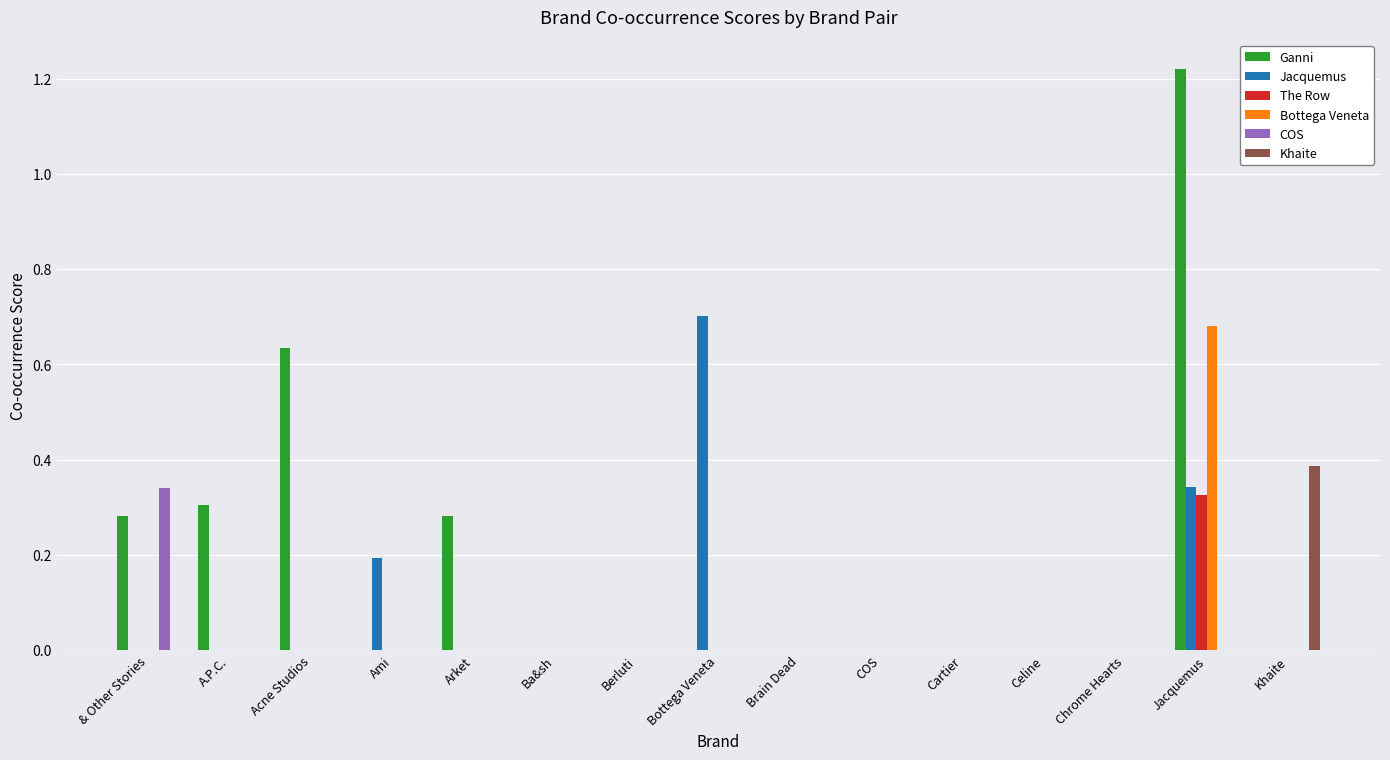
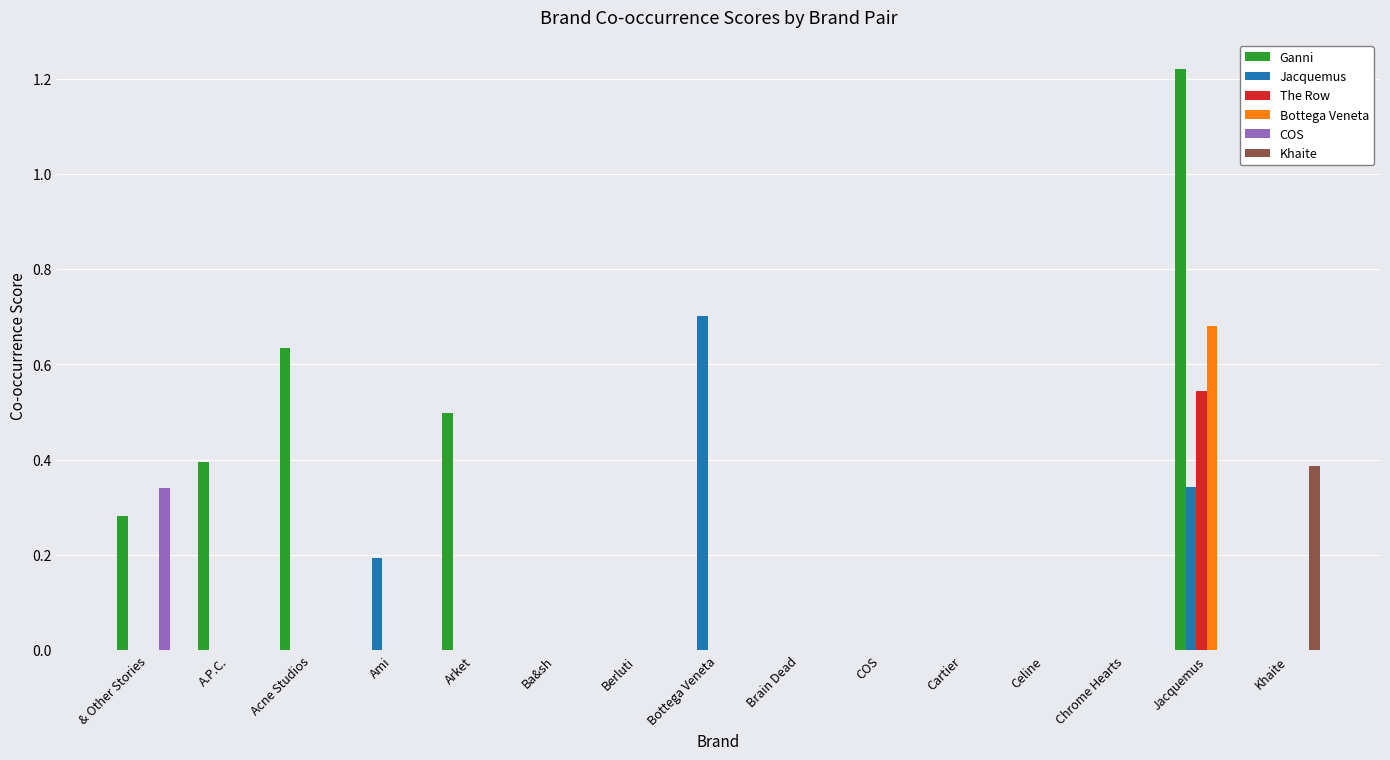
Ganni, A.P.C.: 0.31 -> 0.40
Ganni, Arket: 0.28 -> 0.50
The Row, Jacquemus: 0.33 -> 0.54
